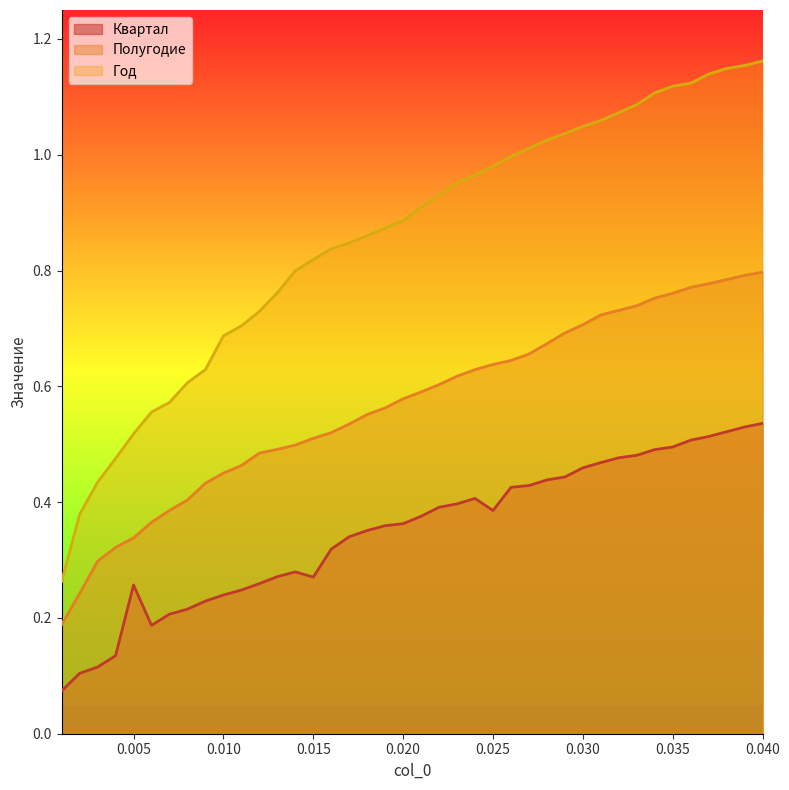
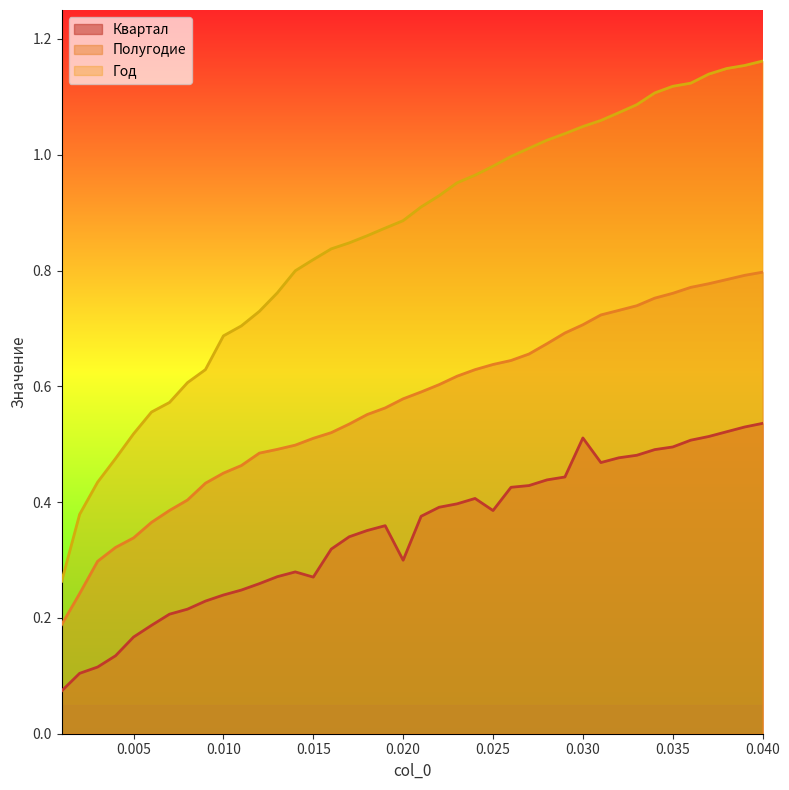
Квартал, 0.005: 0.26 -> 0.17
Квартал, 0.020: 0.36 -> 0.30
Квартал, 0.030: 0.46 -> 0.51
